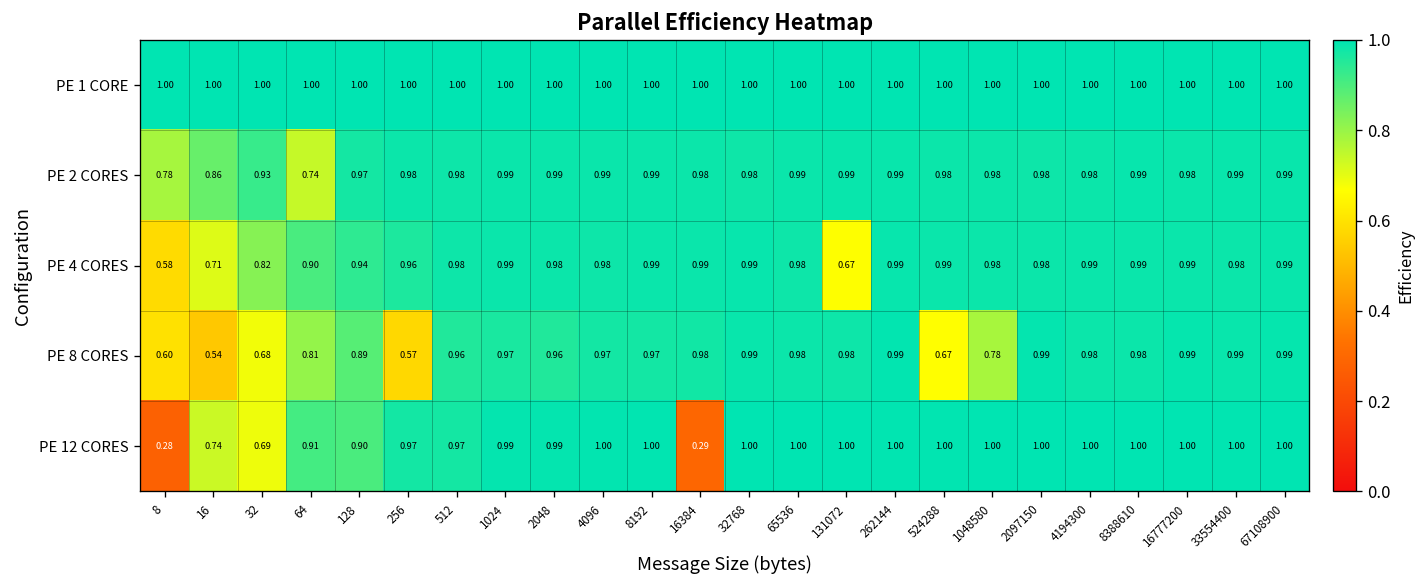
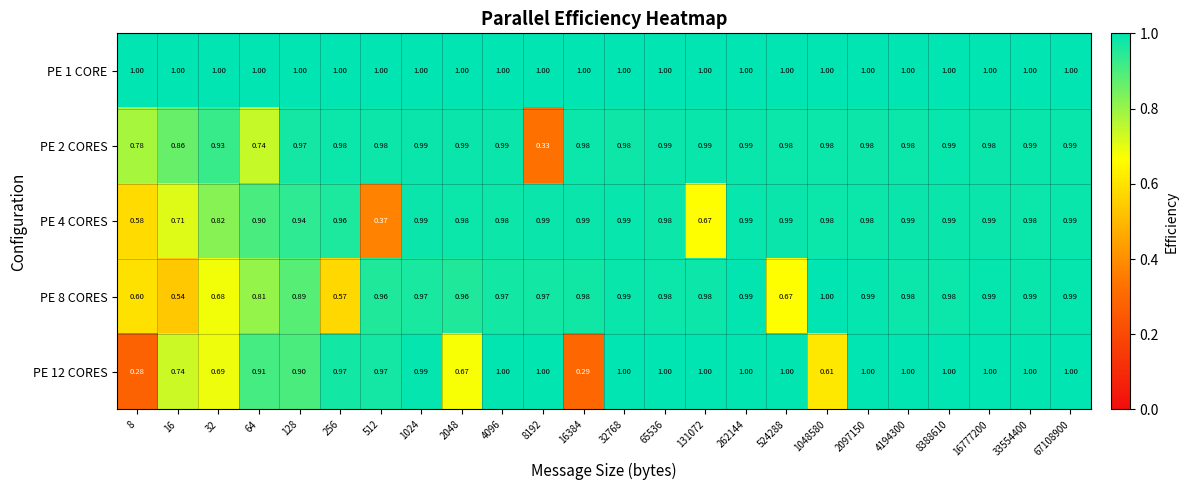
PE 2 CORES, 8192: 0.99 -> 0.33
PE 4 CORES, 512: 0.98 -> 0.37
PE 8 CORES, 1048580: 0.78 -> 1.00
PE 12 CORES, 2048: 0.99 -> 0.67
PE 12 CORES, 1048580: 1.00 -> 0.61
